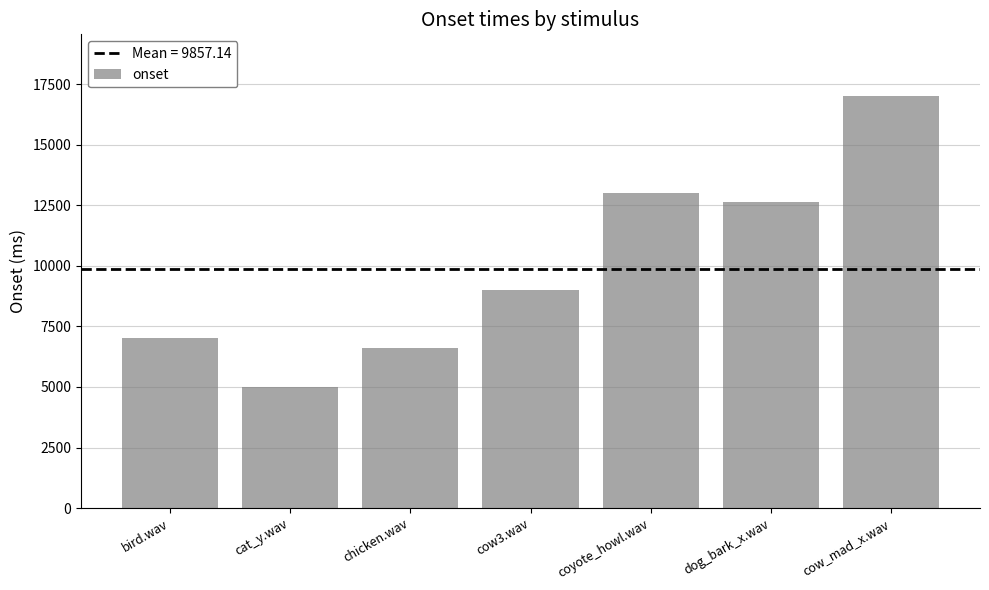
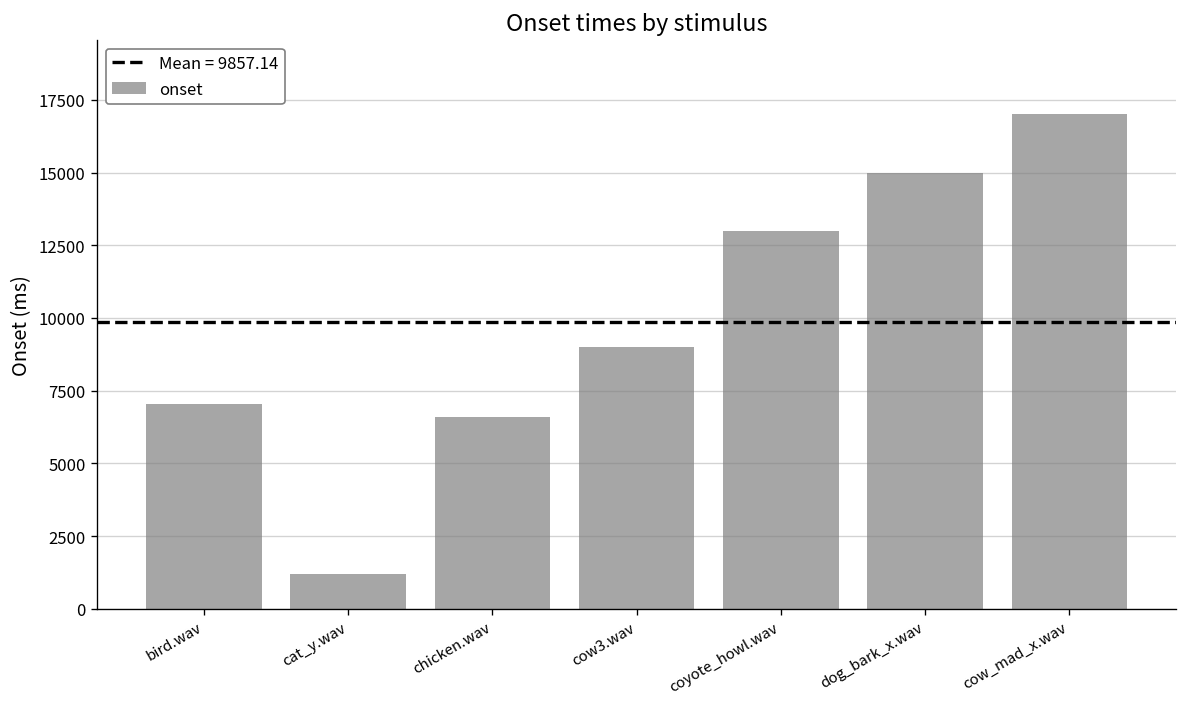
cat_y.wav: 5000 -> 1200
dog_bark_x.wav: 12600 -> 15000
